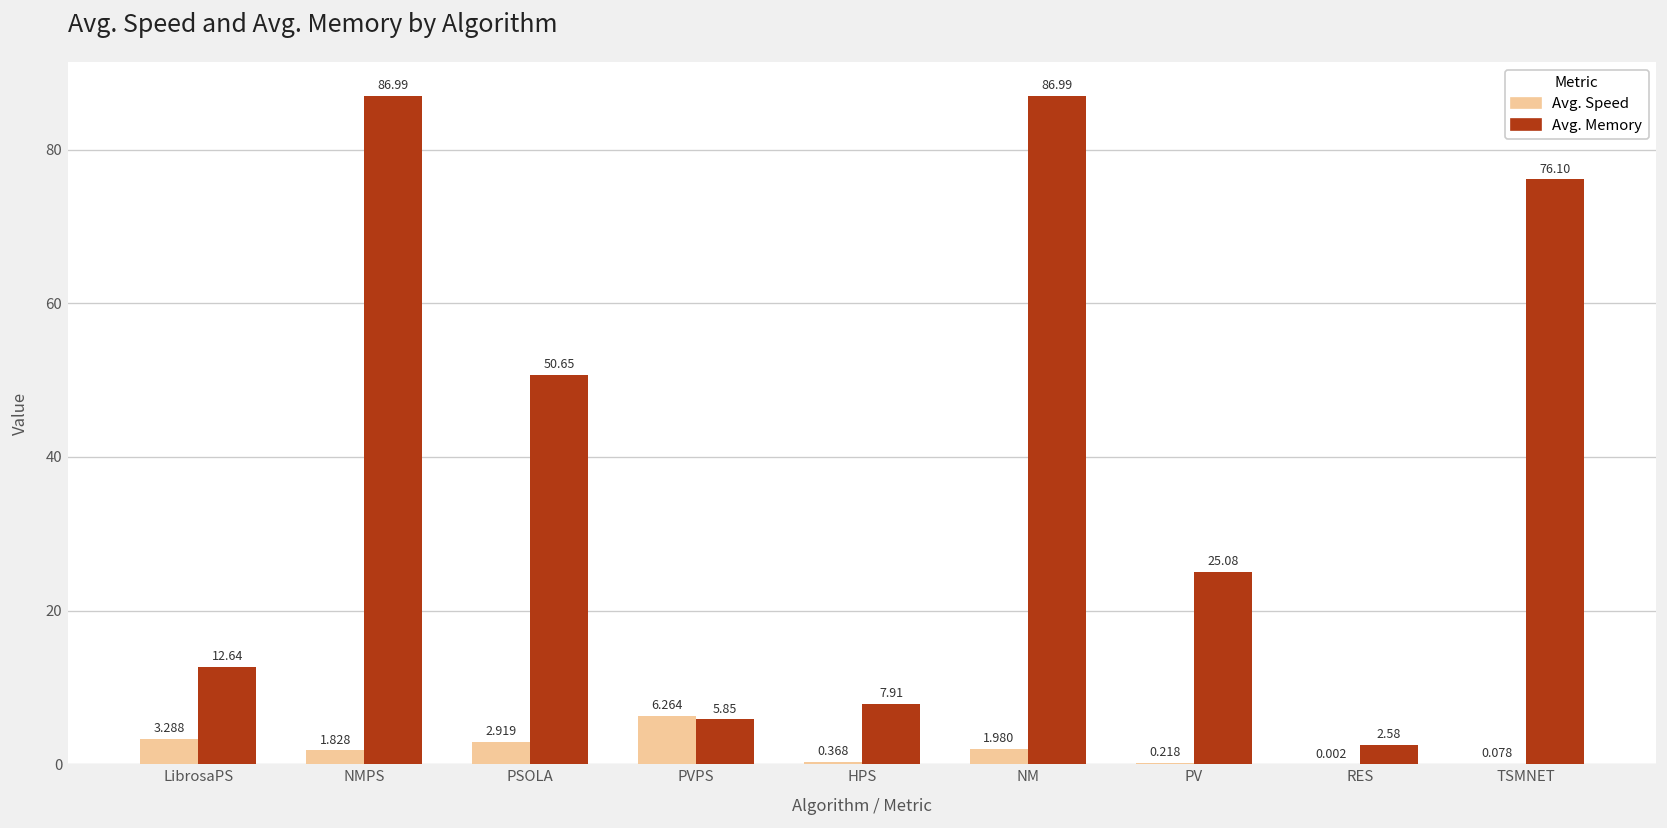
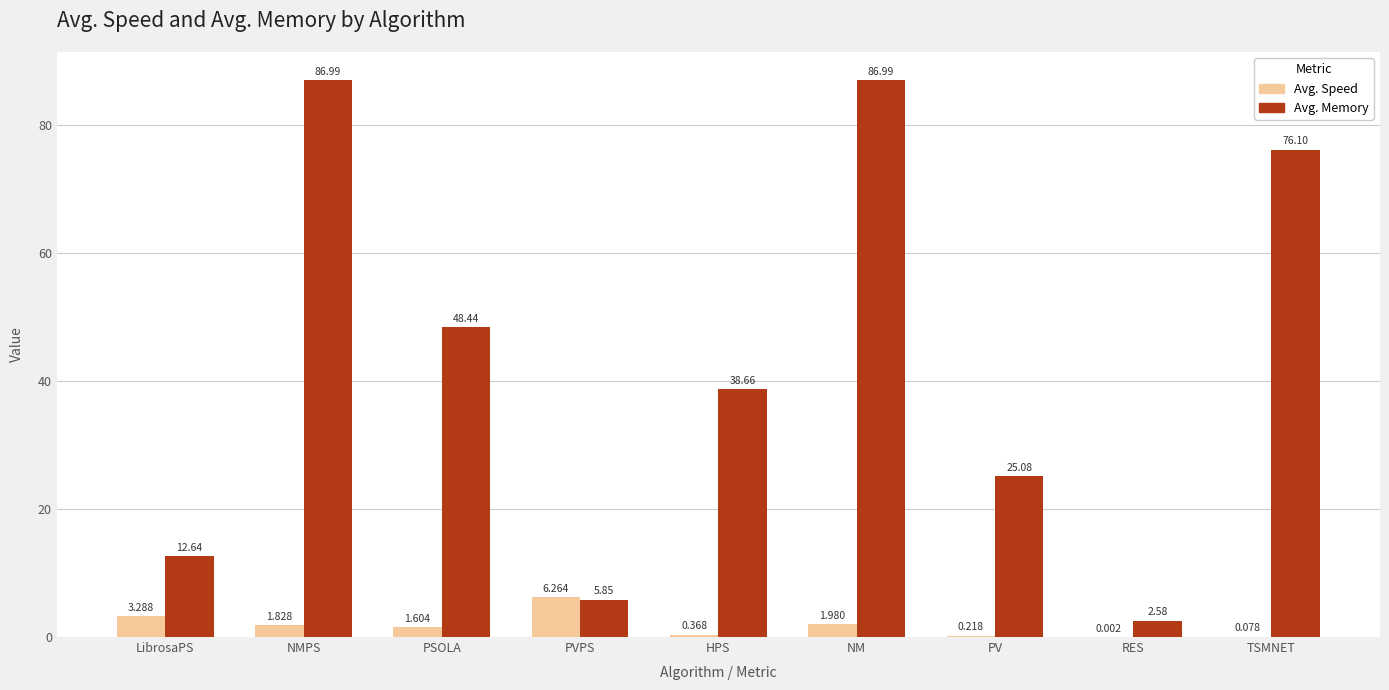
Avg. Speed, PSOLA: 2.919 -> 1.604
Avg. Memory, PSOLA: 50.65 -> 48.44
Avg. Memory, HPS: 7.91 -> 38.66
